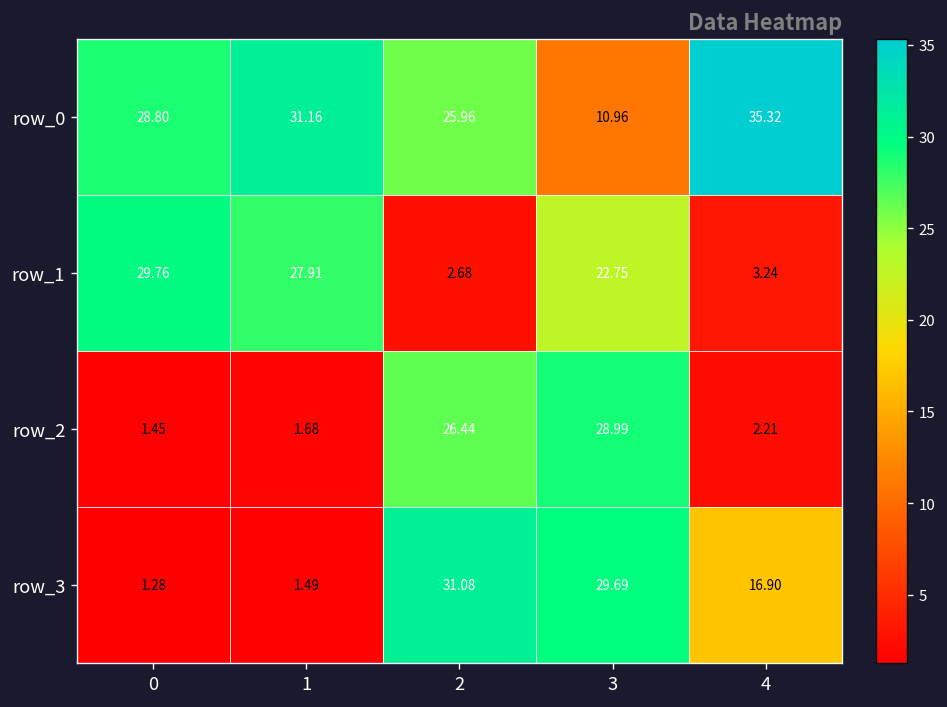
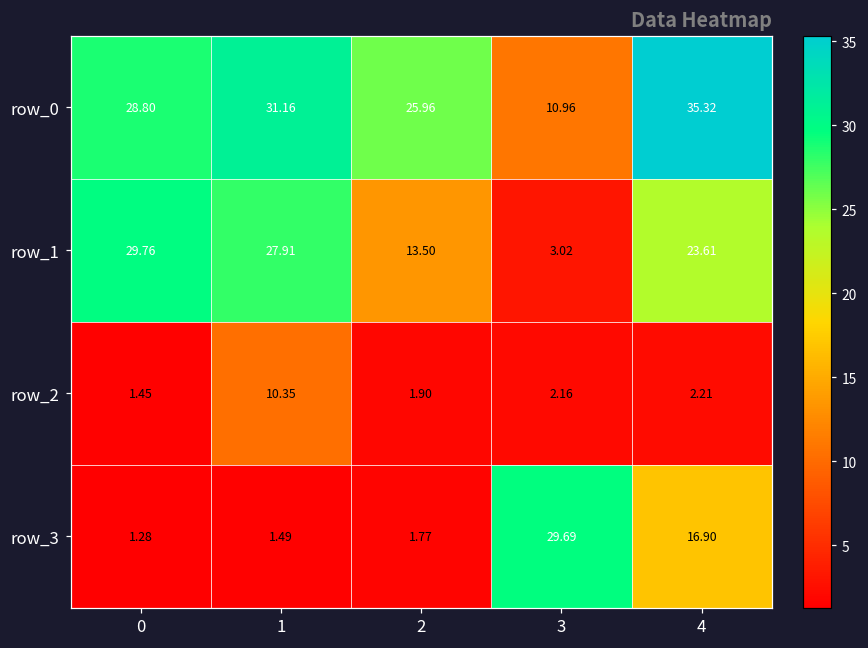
row_1, 2: 2.68 -> 13.50
row_1, 3: 22.75 -> 3.02
row_1, 4: 3.24 -> 23.61
row_2, 1: 1.68 -> 10.35
row_2, 2: 26.44 -> 1.90
row_2, 3: 28.99 -> 2.16
row_3, 2: 31.08 -> 1.77
